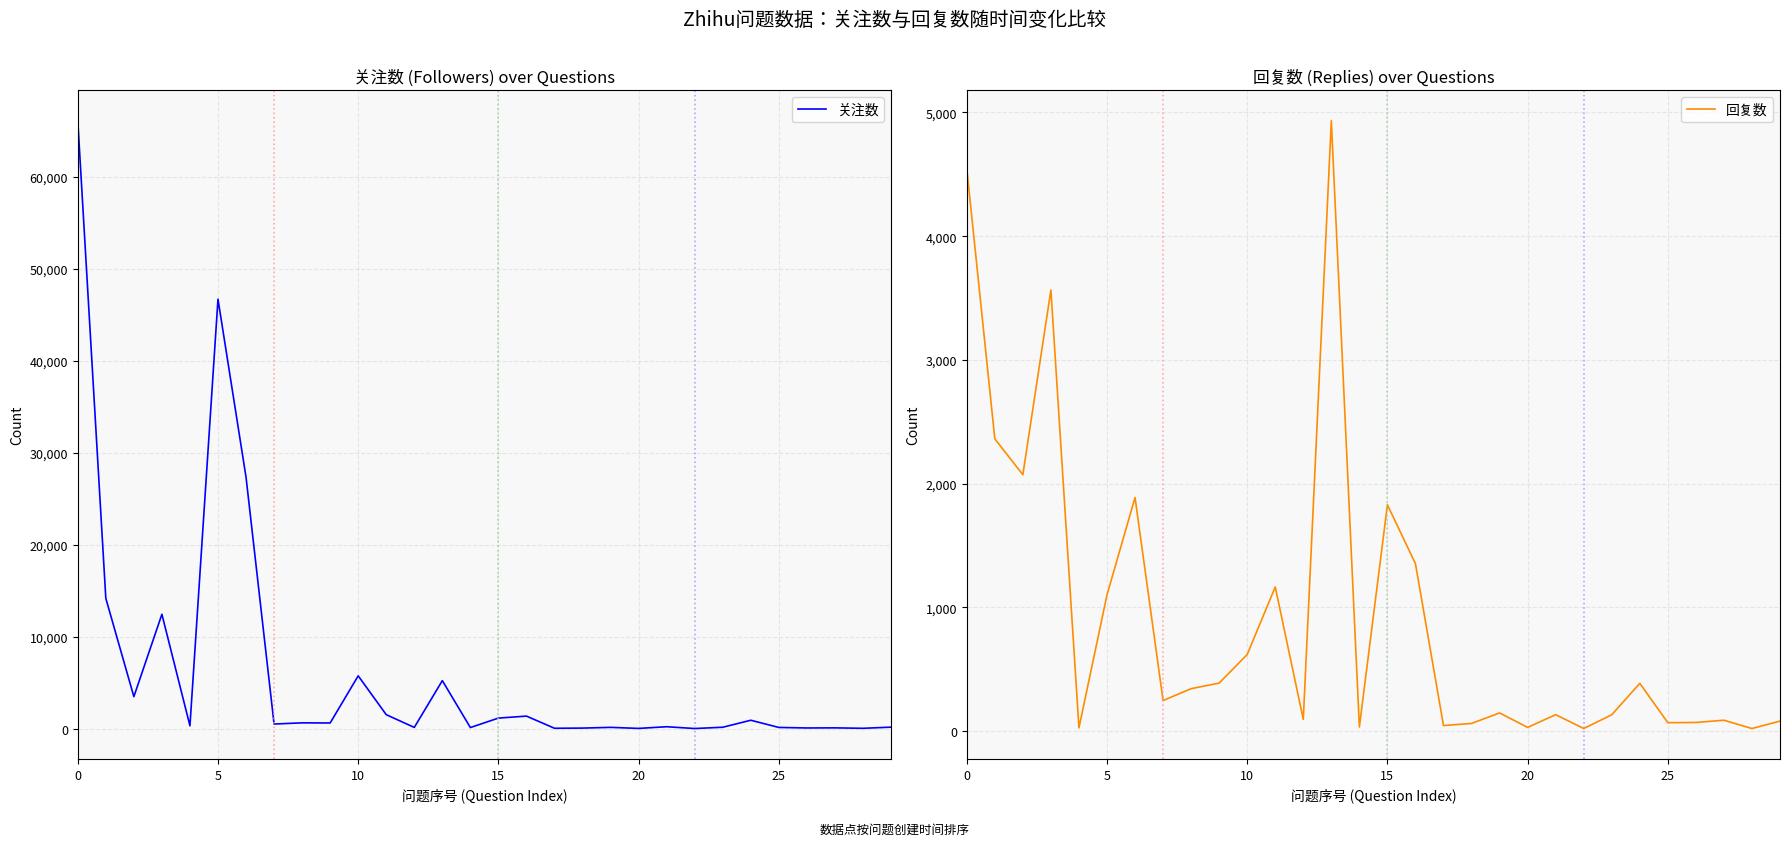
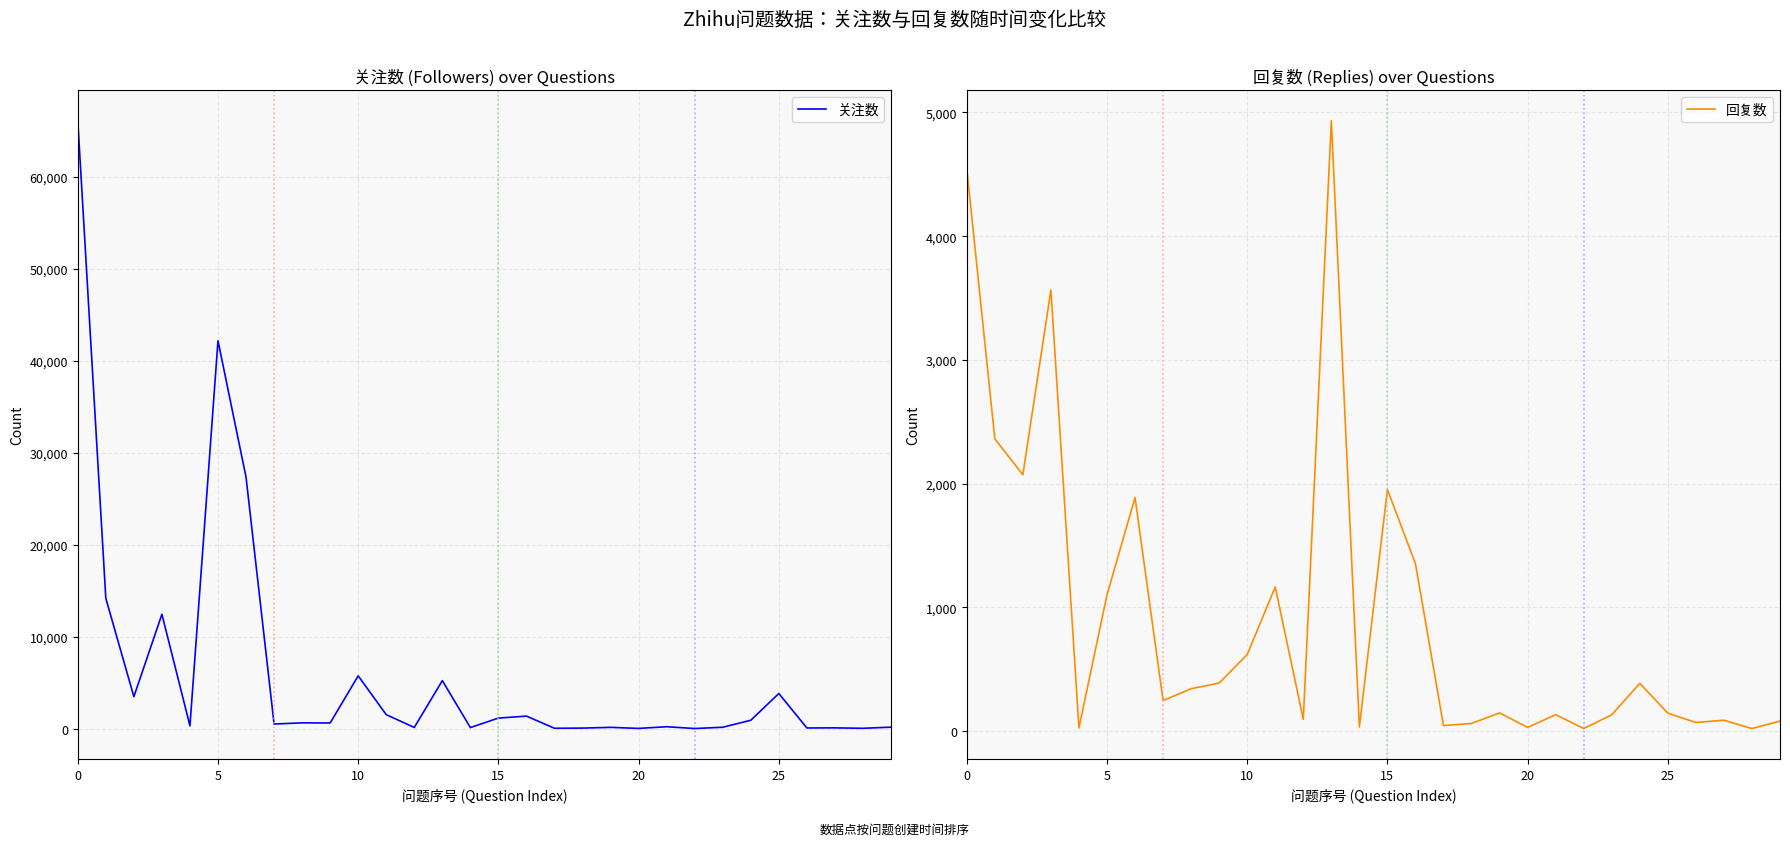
关注数 (Followers) over Questions, 5: 47,000 -> 42,000
关注数 (Followers) over Questions, 25: 0 -> 4,000
回复数 (Replies) over Questions, 15: 1,830 -> 1,950
回复数 (Replies) over Questions, 25: 70 -> 150
